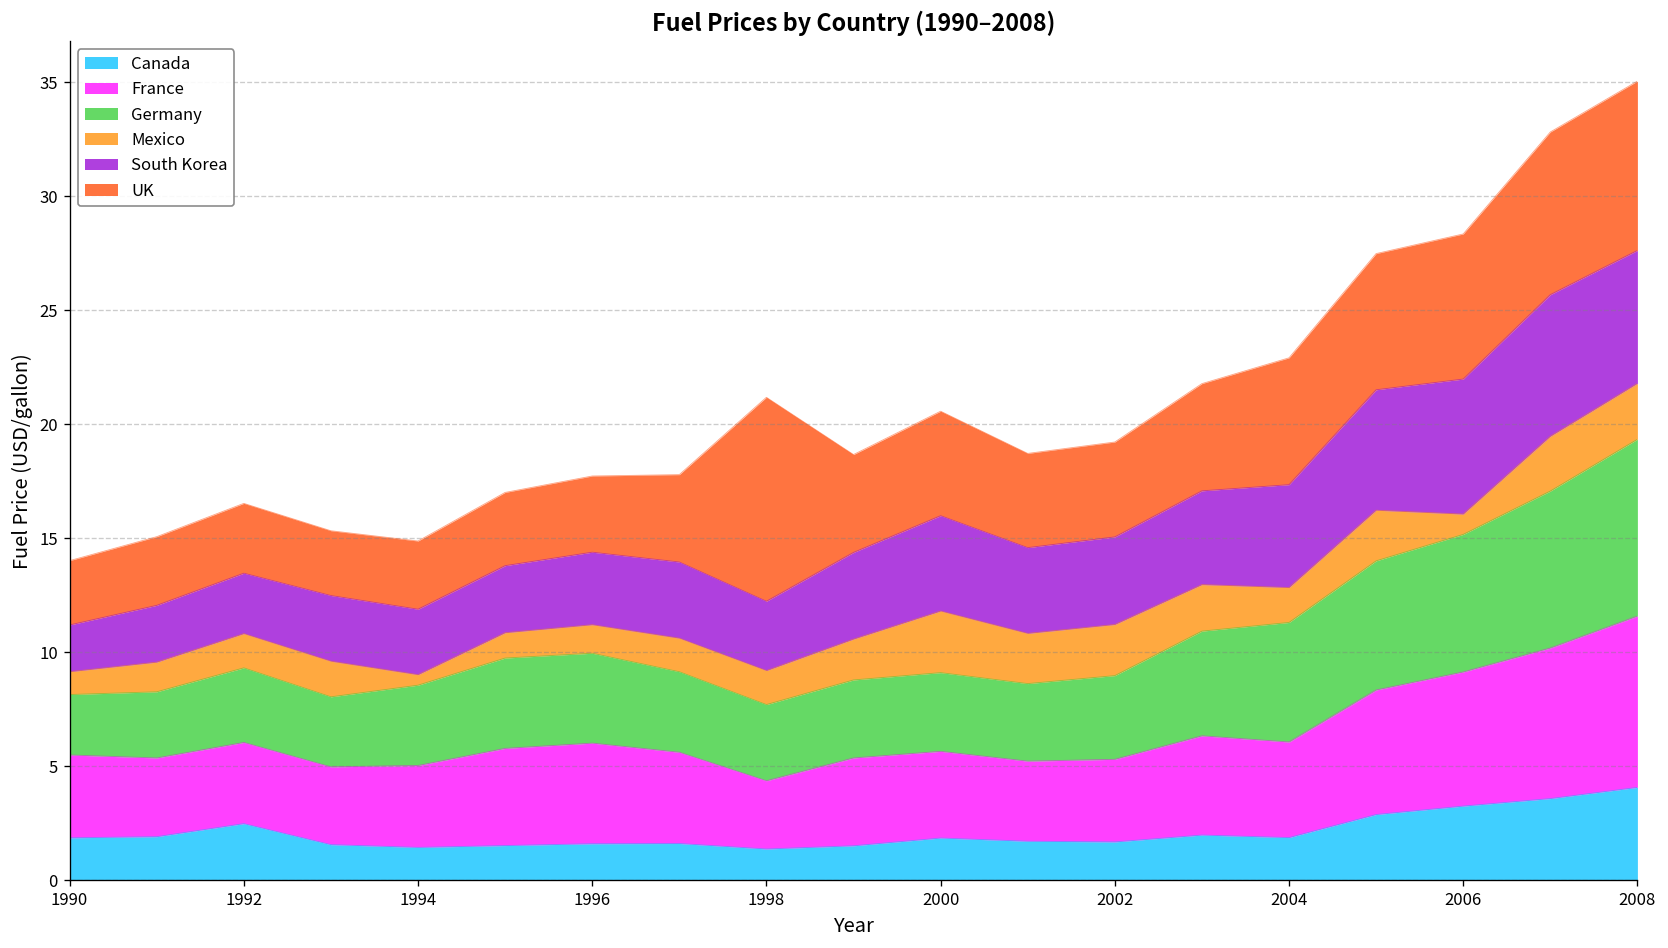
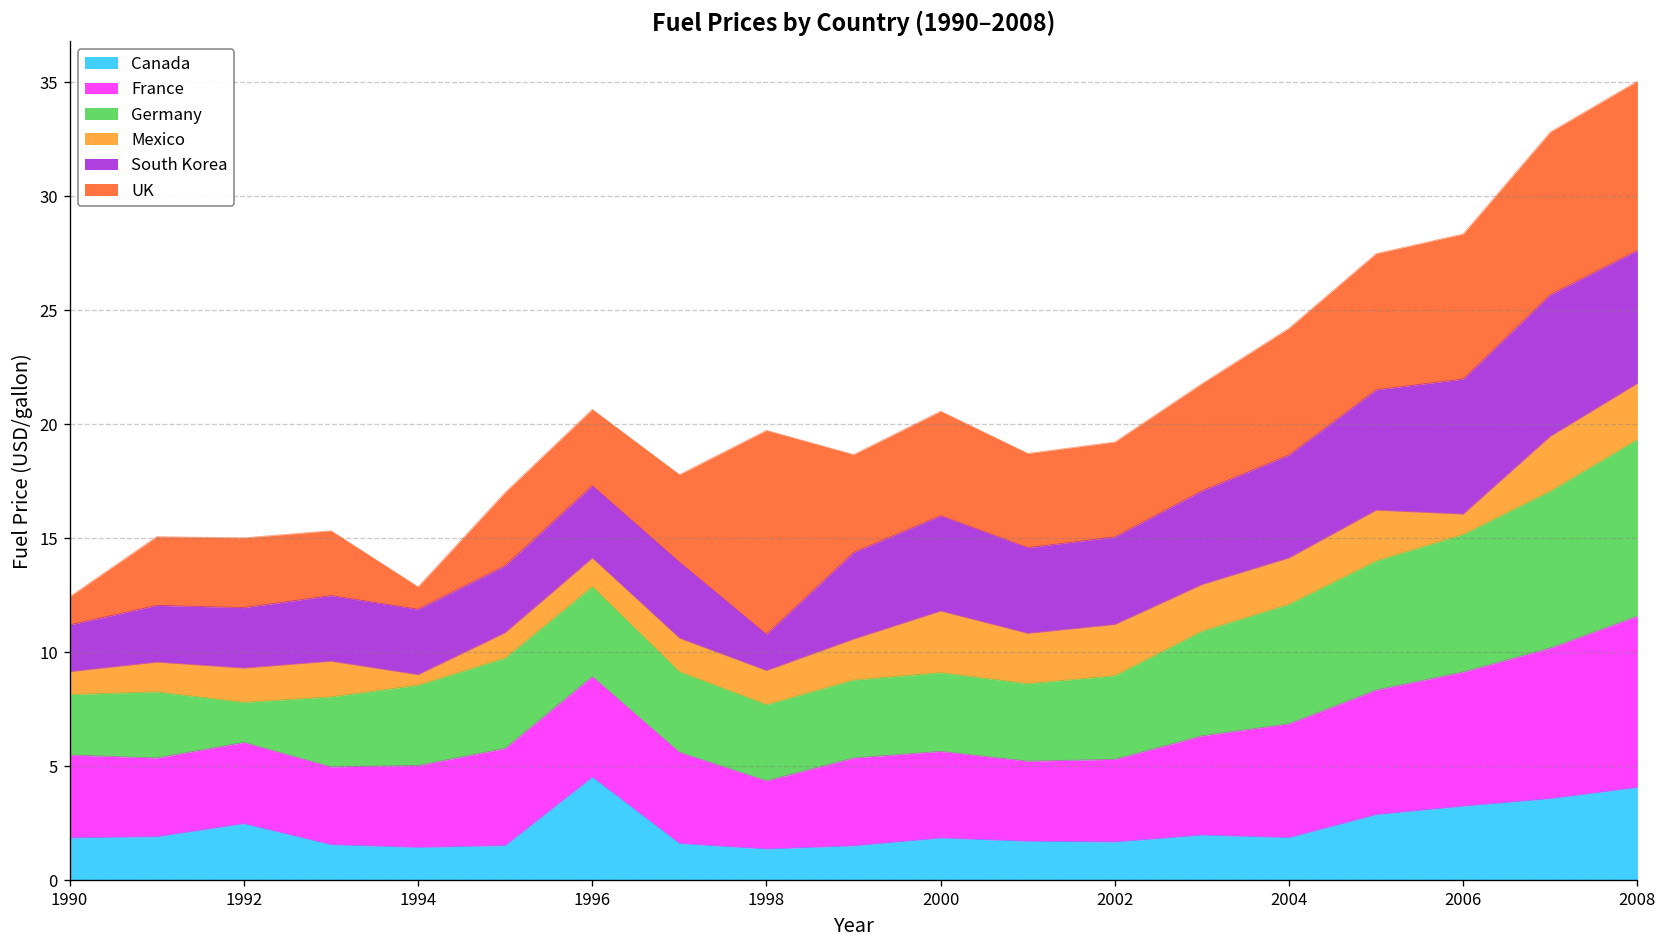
UK, 1990: 2.8 -> 1.2
Germany, 1992: 3.3 -> 1.8
UK, 1994: 3.0 -> 1.0
Canada, 1996: 1.6 -> 4.5
South Korea, 1998: 3.0 -> 1.6
France, 2004: 4.2 -> 5.0
Mexico, 2004: 1.5 -> 2.0
